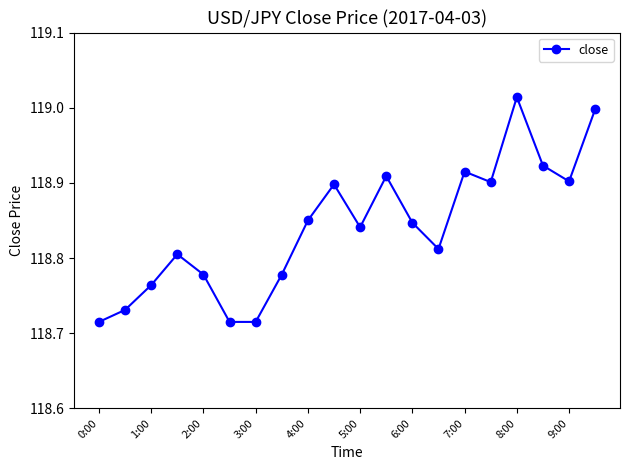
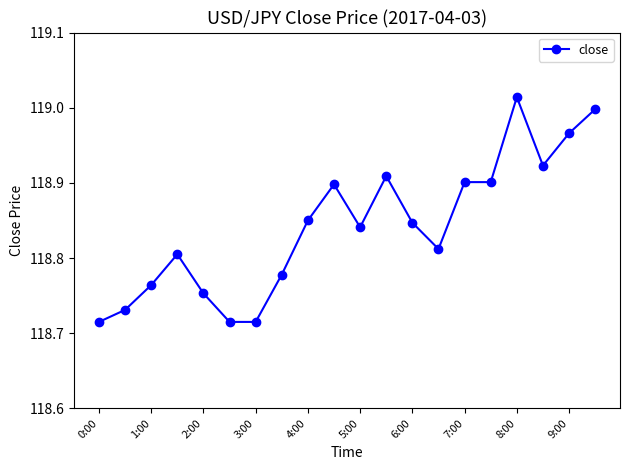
2:00: 118.78 -> 118.75
7:00: 118.92 -> 118.90
9:00: 118.90 -> 118.97
